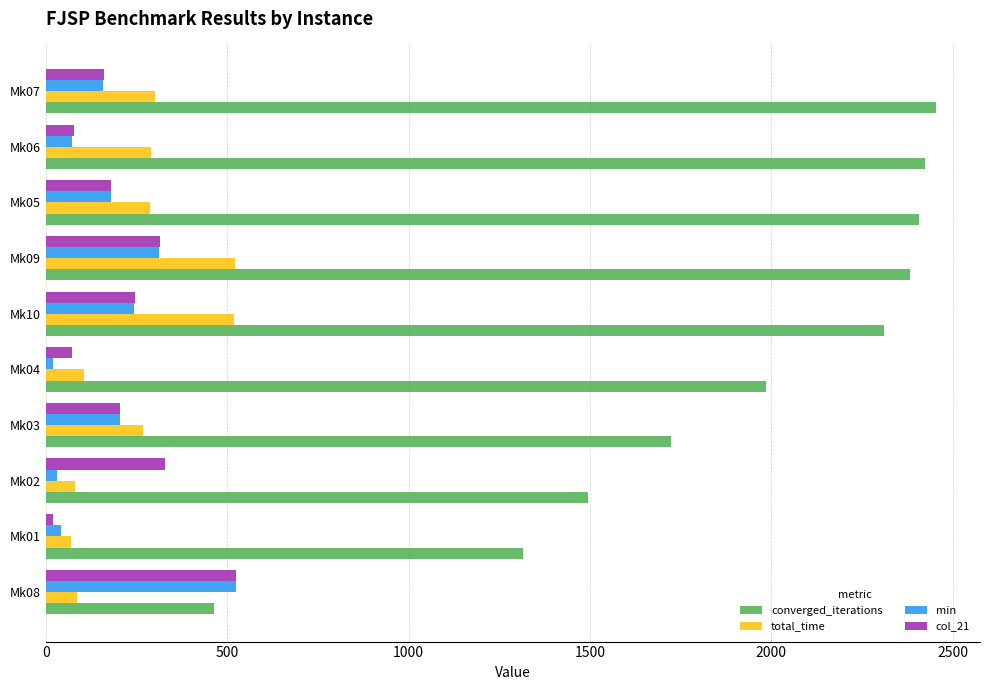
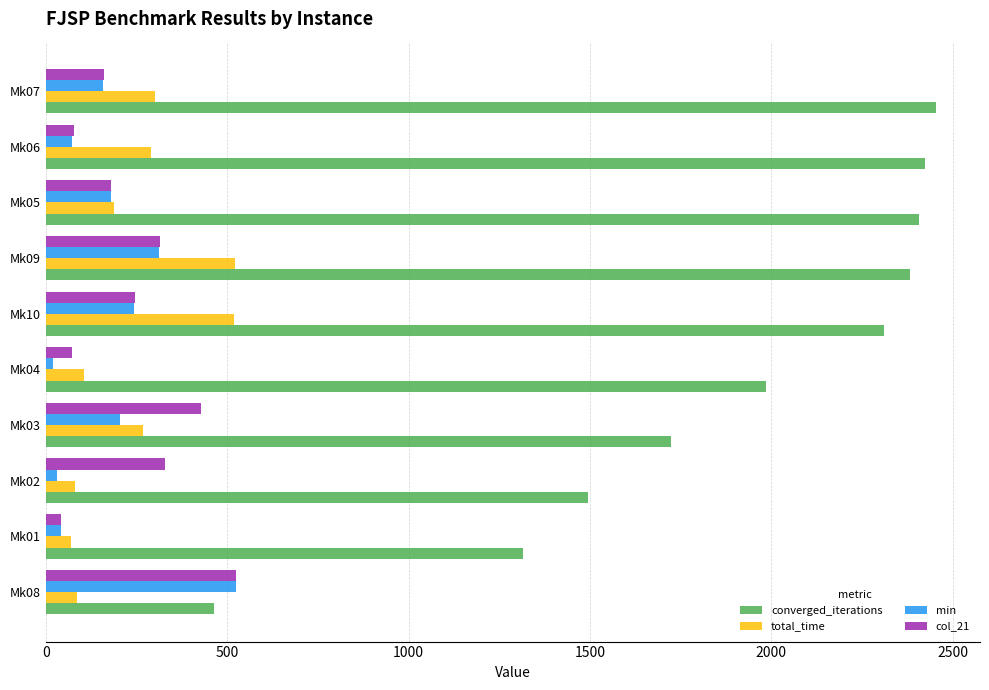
total_time, Mk05: 290 -> 190
col_21, Mk03: 200 -> 430
col_21, Mk01: 20 -> 40
